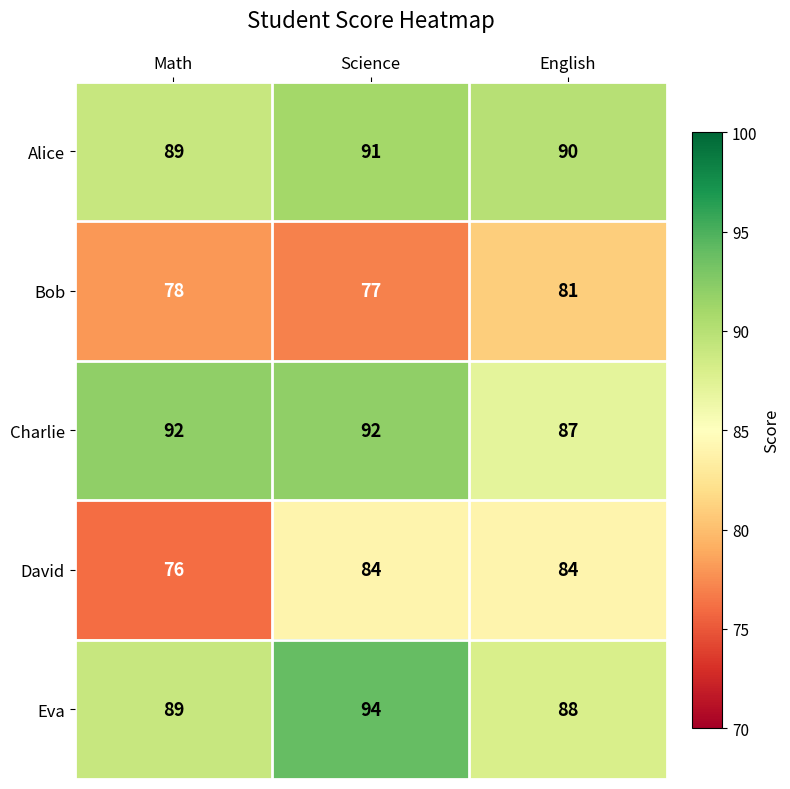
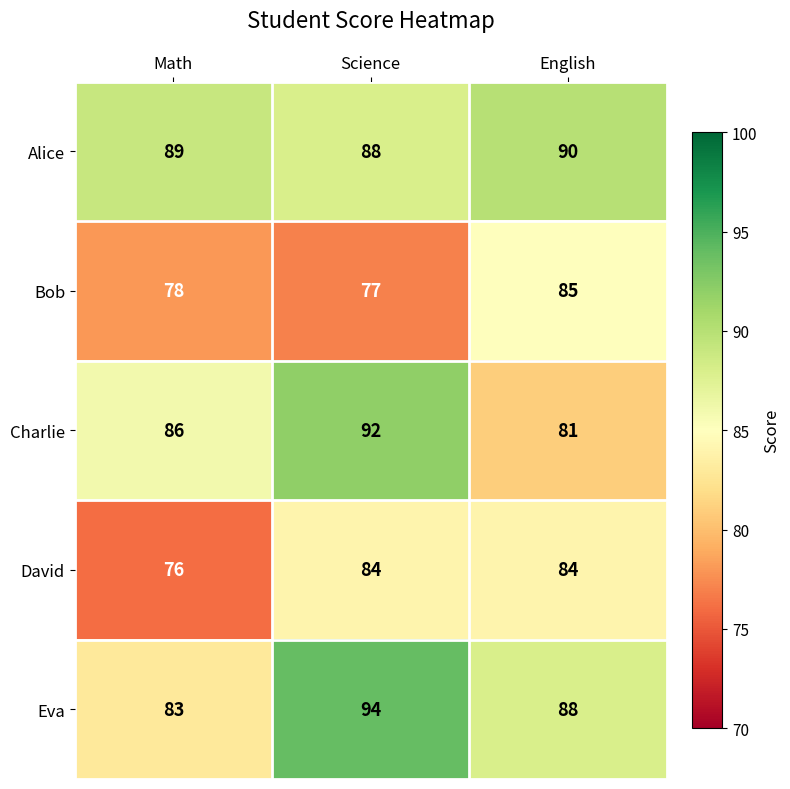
Alice, Science: 91 -> 88
Bob, English: 81 -> 85
Charlie, Math: 92 -> 86
Charlie, English: 87 -> 81
Eva, Math: 89 -> 83
